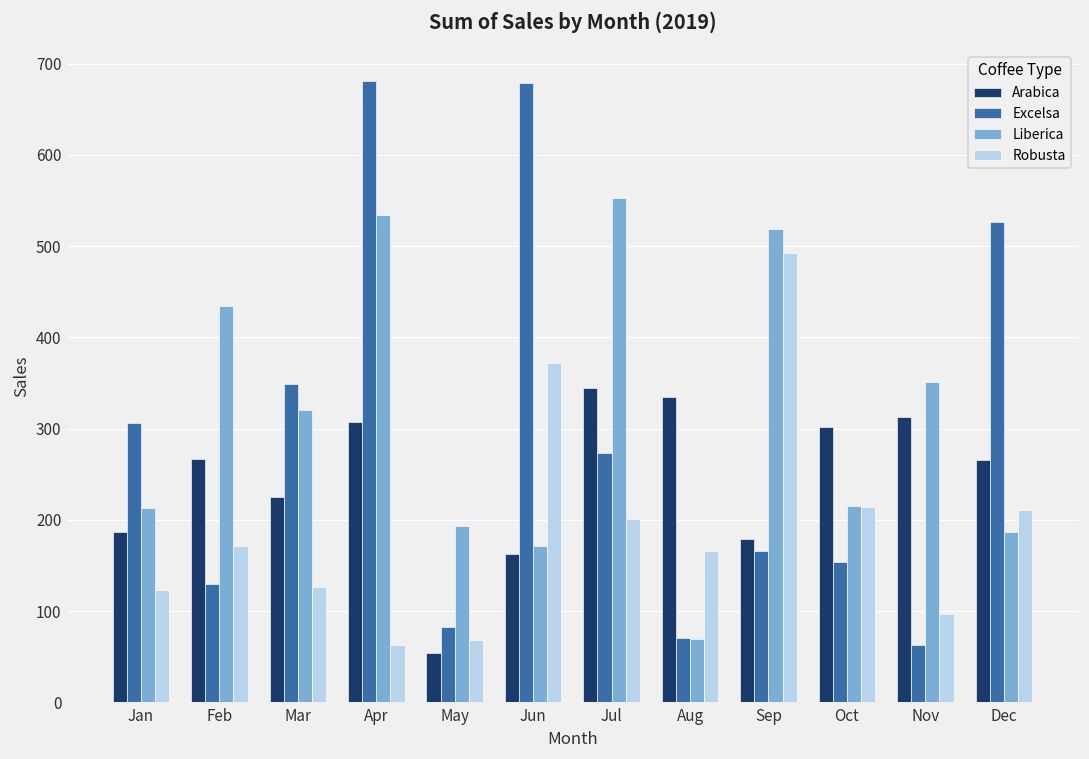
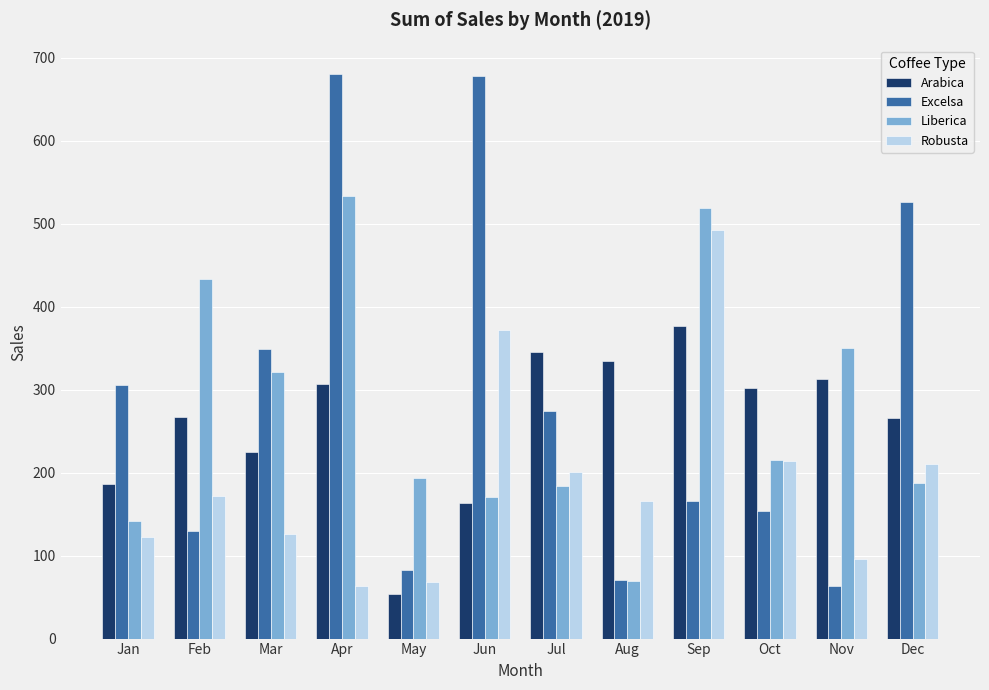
Liberica, Jan: 210 -> 140
Liberica, Jul: 550 -> 180
Arabica, Sep: 180 -> 380
